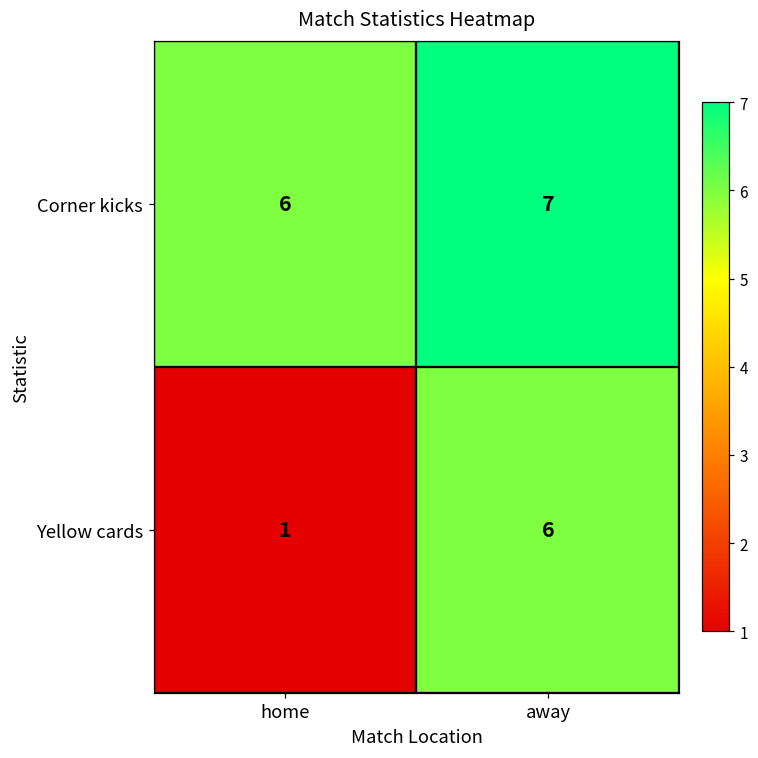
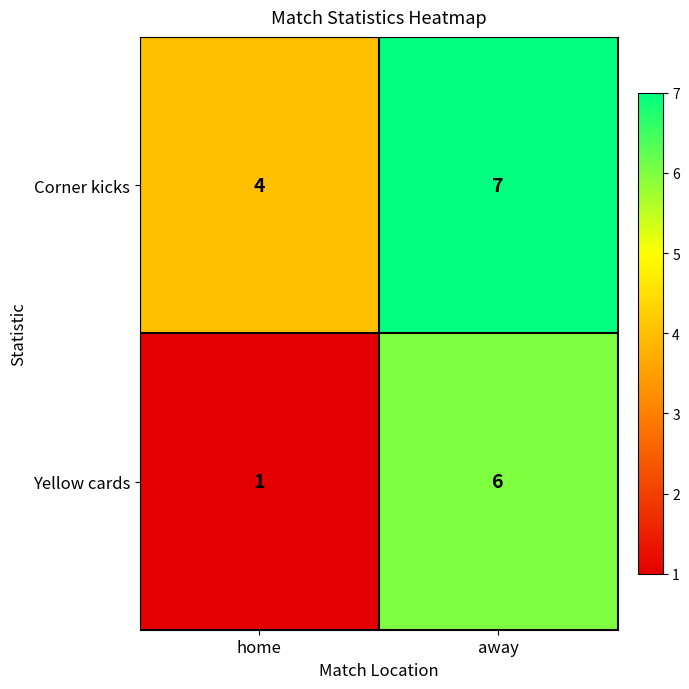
Corner kicks, home: 6 -> 4
